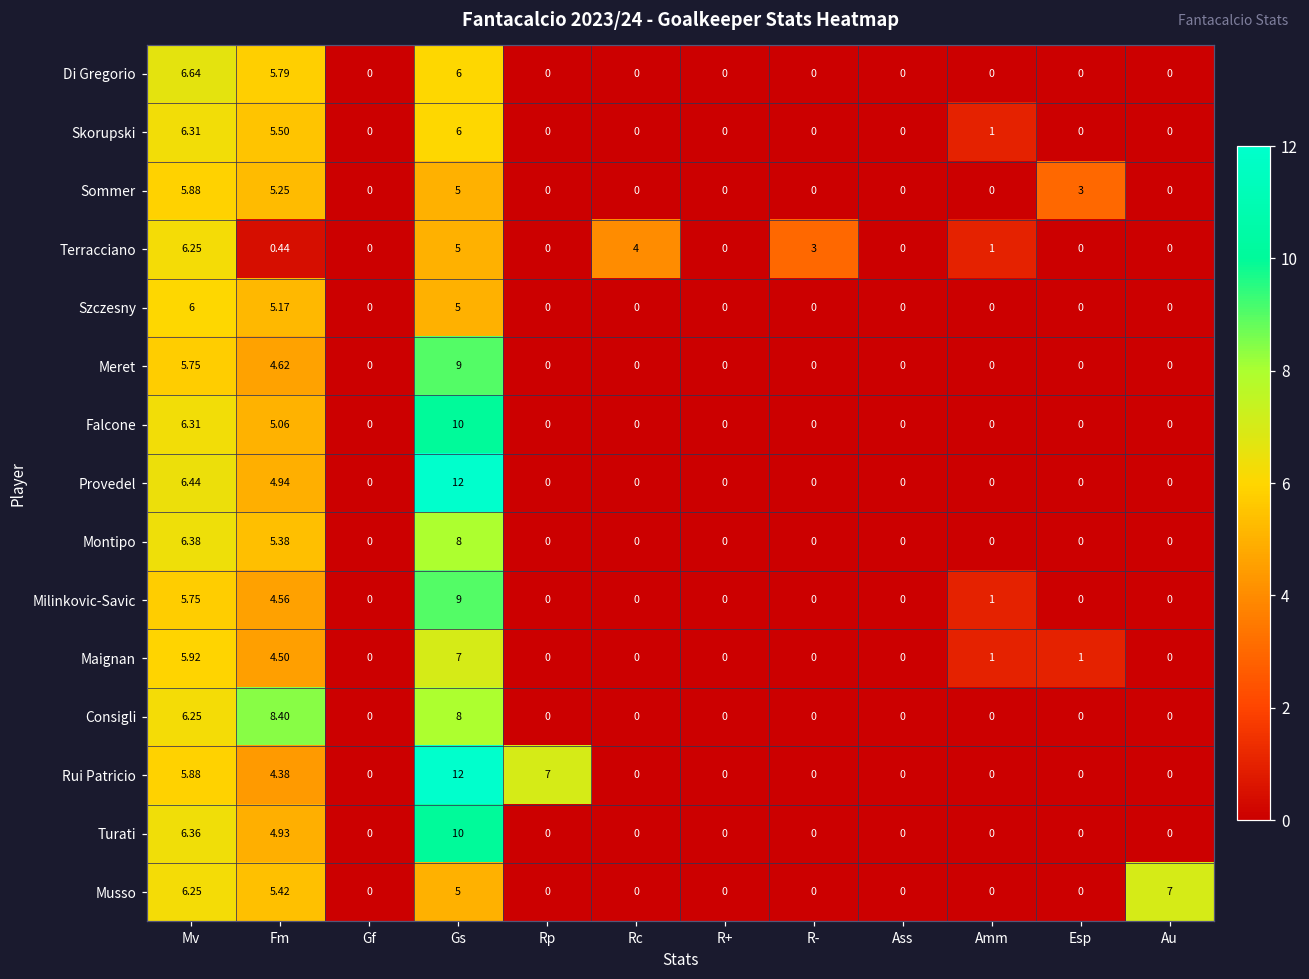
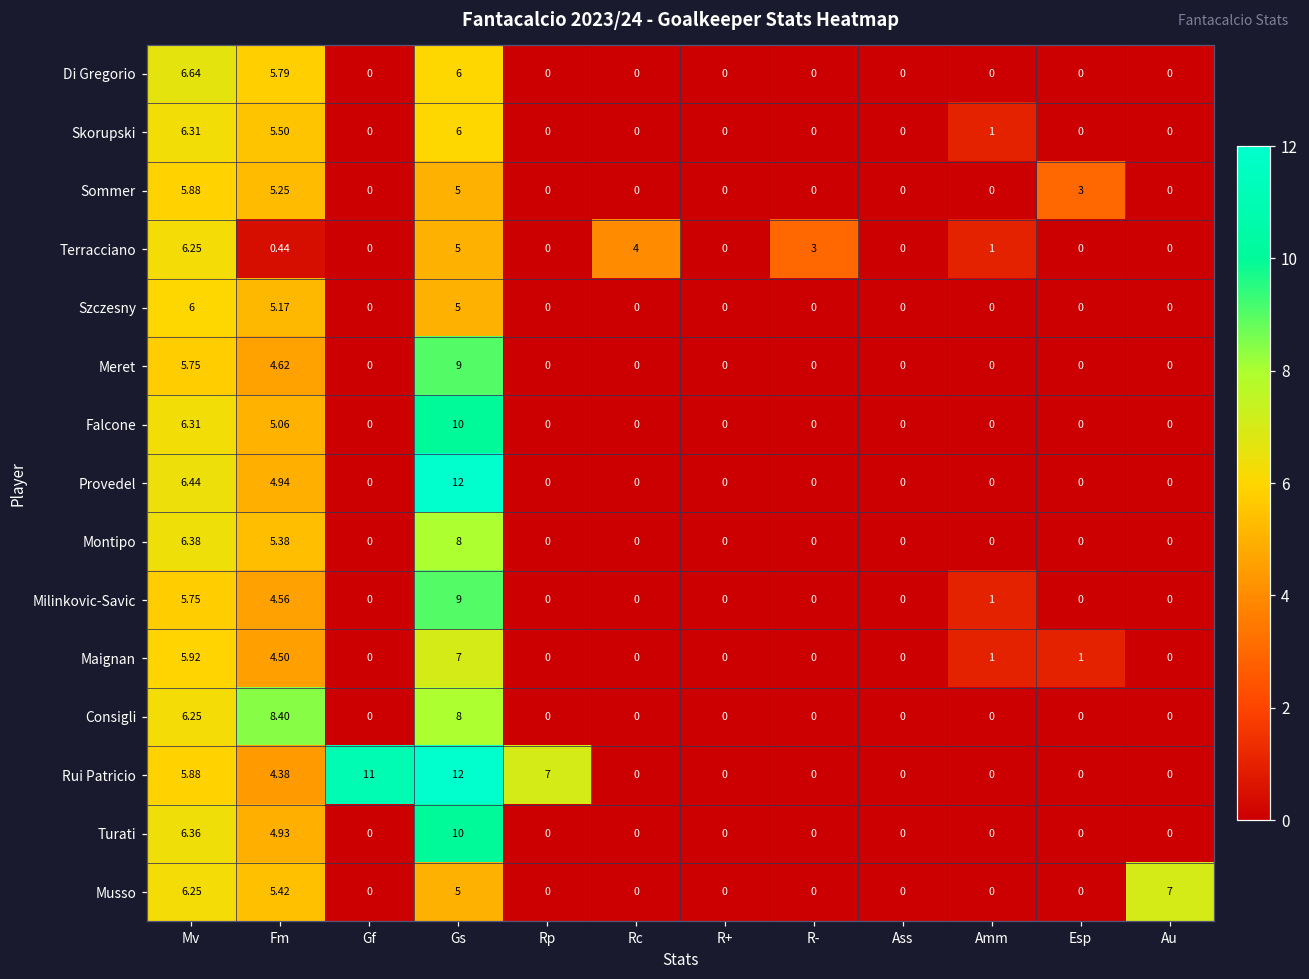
Rui Patricio, Gf: 0 -> 11
